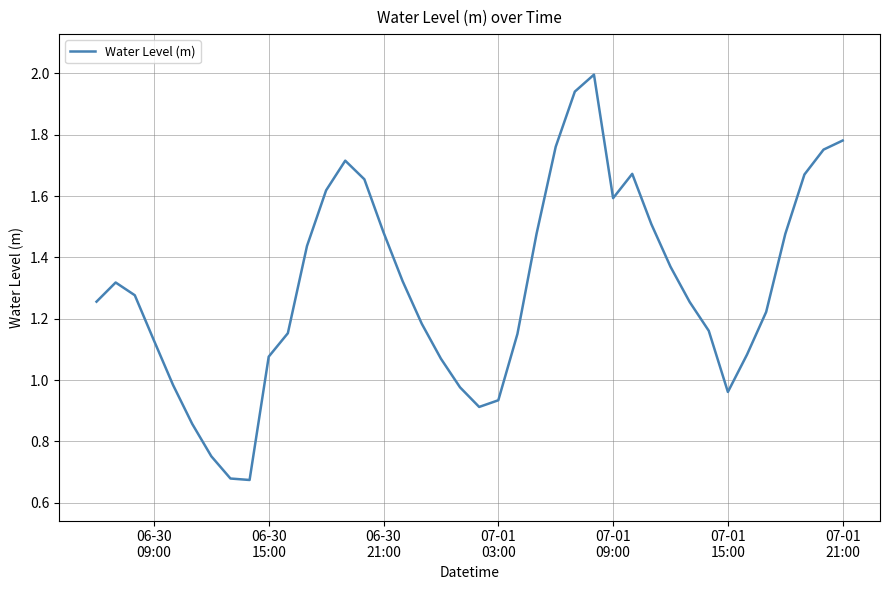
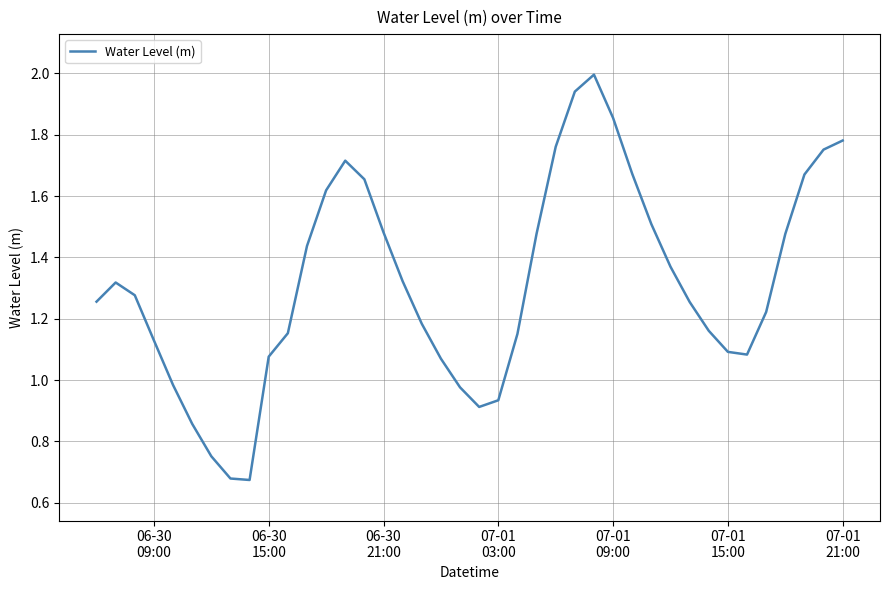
07-01 09:00: 1.59 -> 1.85
07-01 15:00: 0.96 -> 1.09
